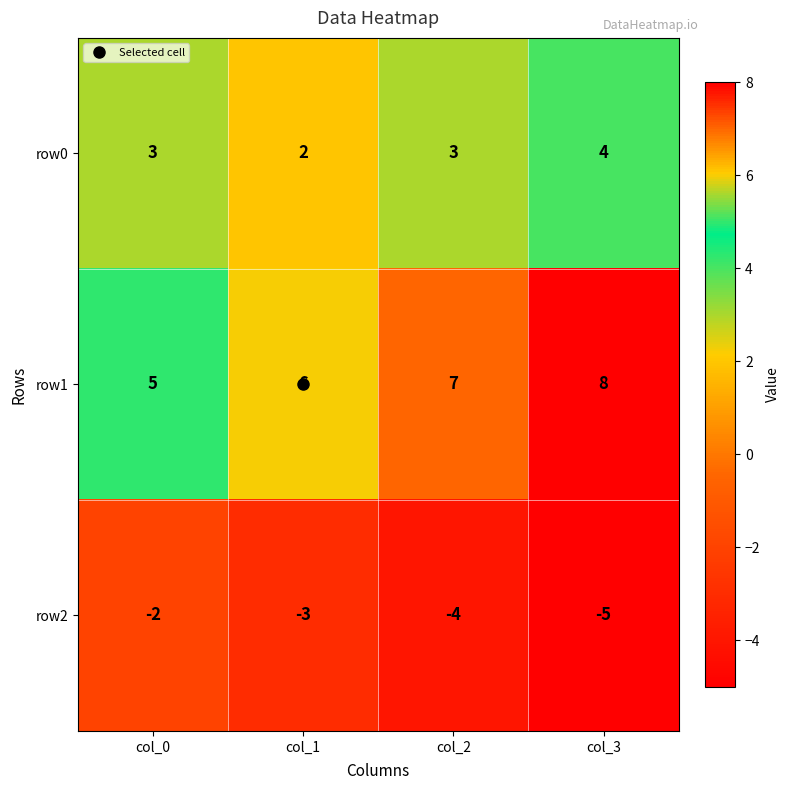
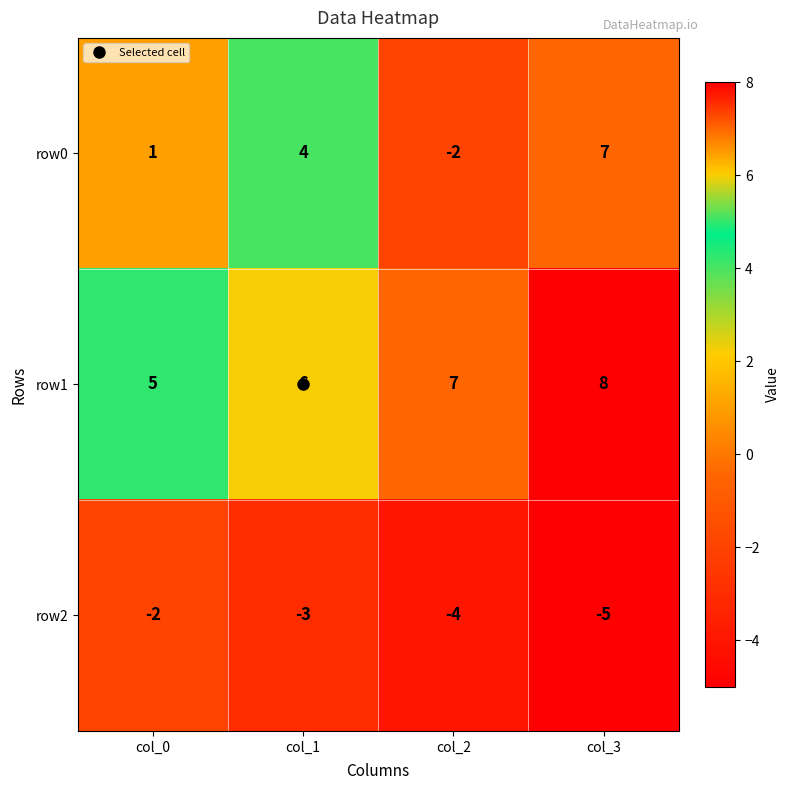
row0, col_0: 3 -> 1
row0, col_1: 2 -> 4
row0, col_2: 3 -> -2
row0, col_3: 4 -> 7
